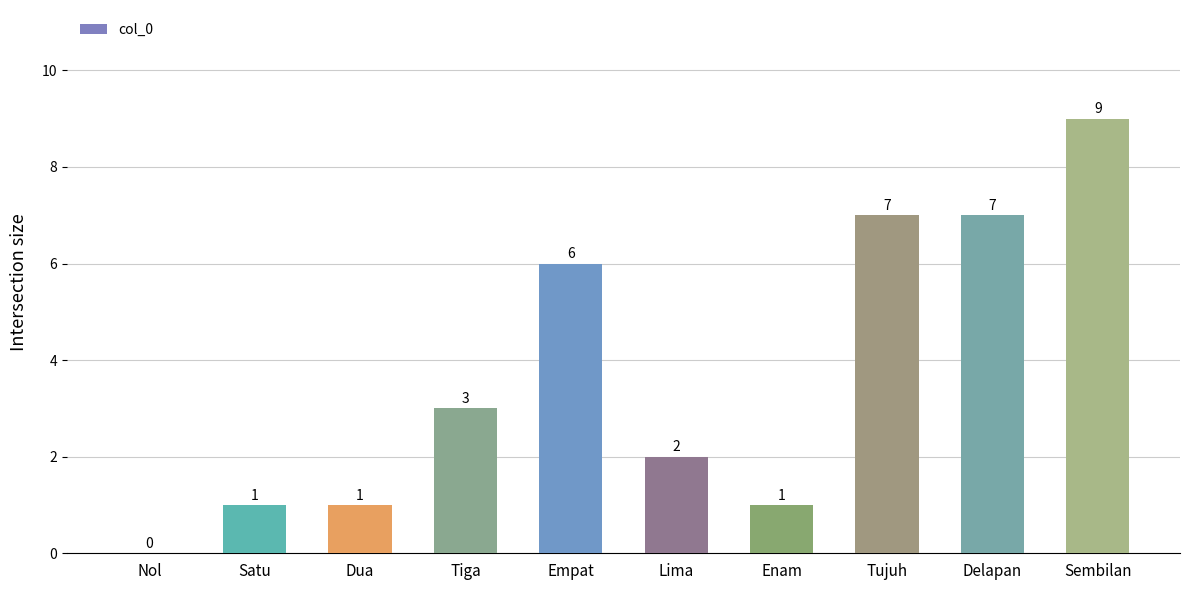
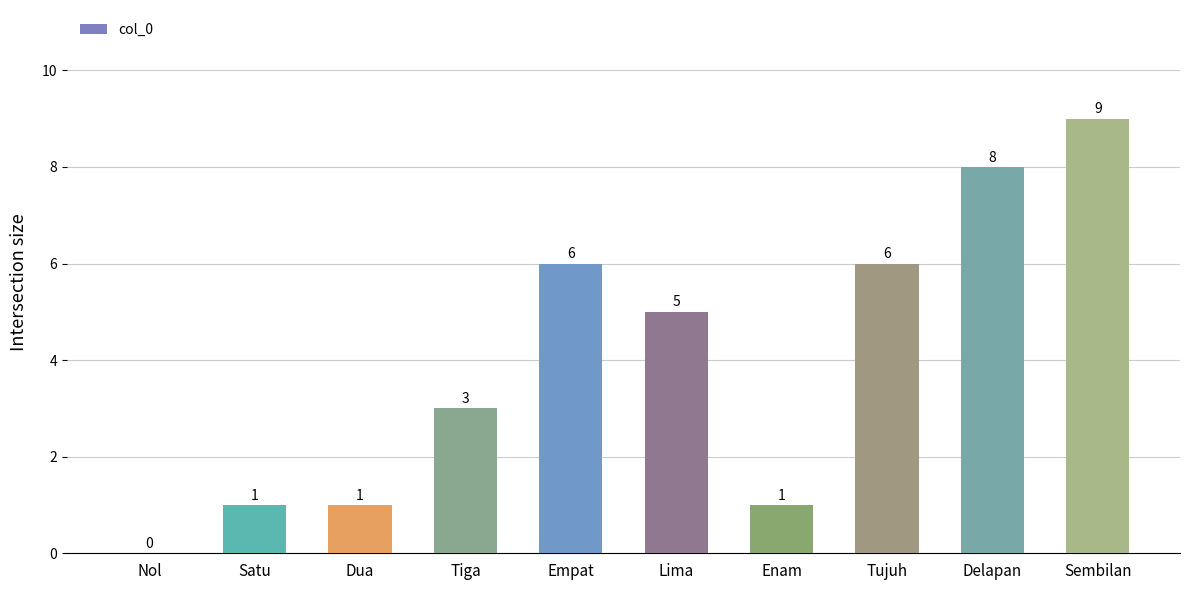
Lima: 2 -> 5
Tujuh: 7 -> 6
Delapan: 7 -> 8
